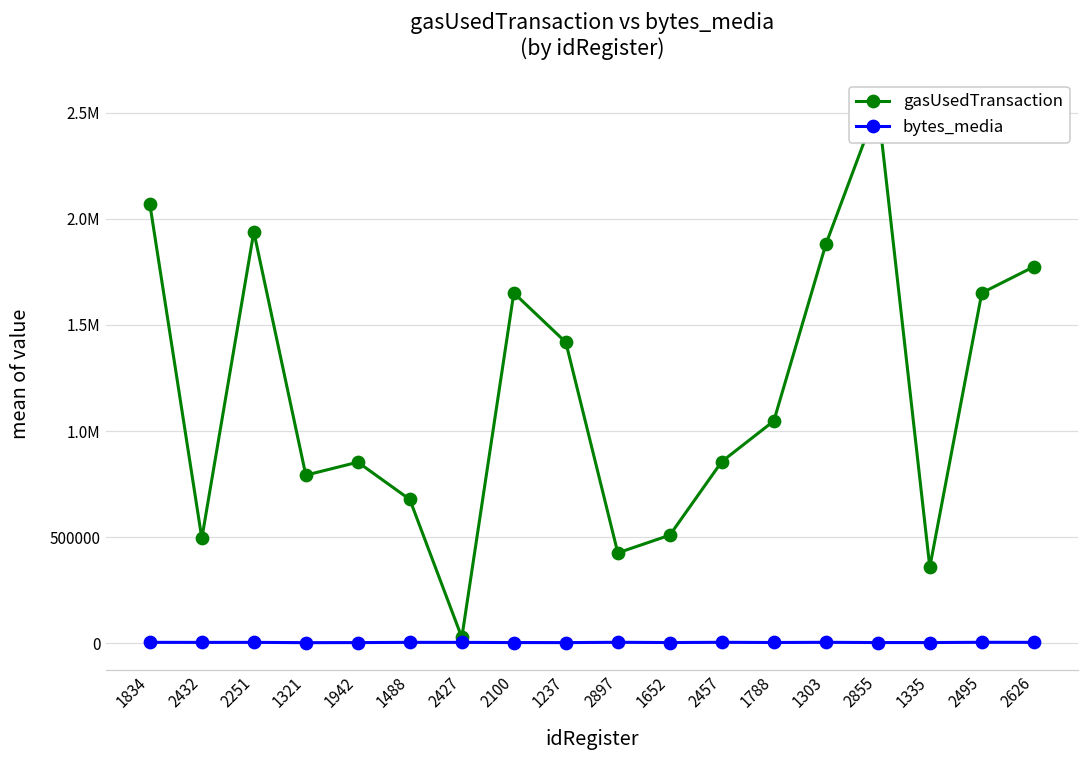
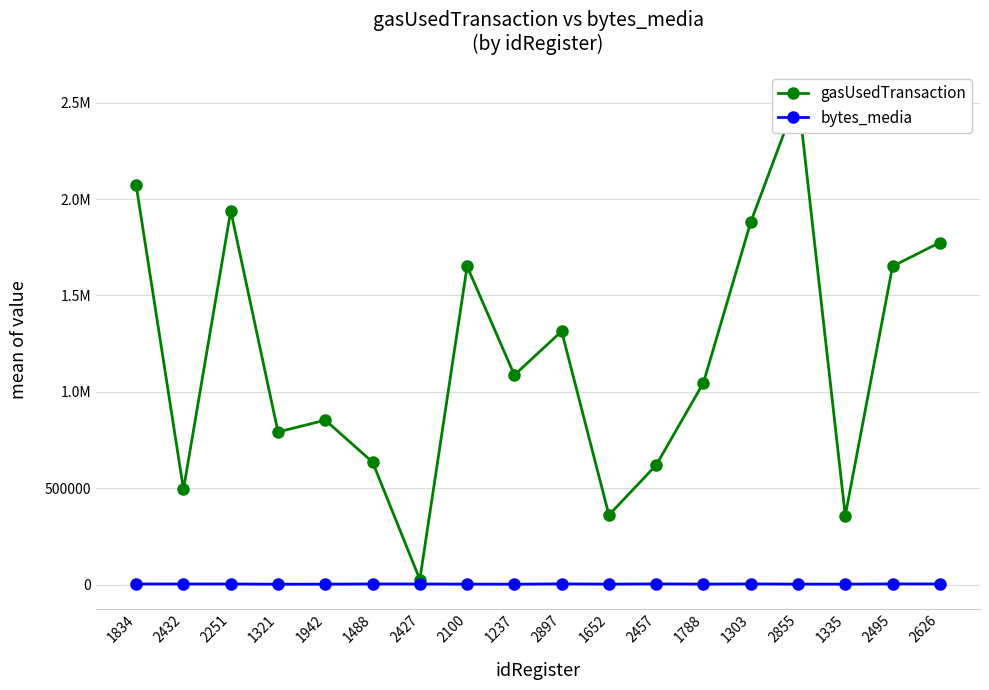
gasUsedTransaction, 1488: 680000 -> 640000
gasUsedTransaction, 1237: 1420000 -> 1090000
gasUsedTransaction, 2897: 430000 -> 1310000
gasUsedTransaction, 1652: 510000 -> 360000
gasUsedTransaction, 2457: 860000 -> 620000
